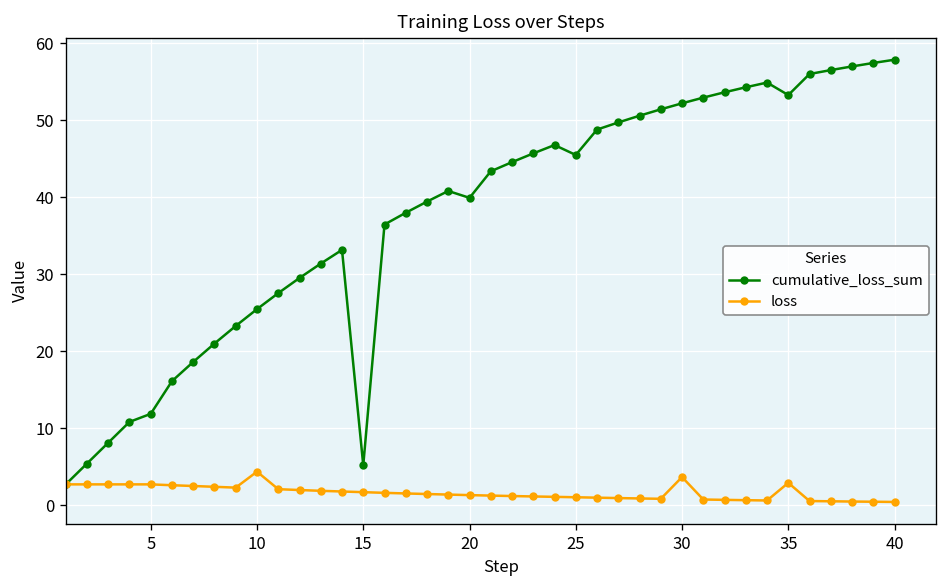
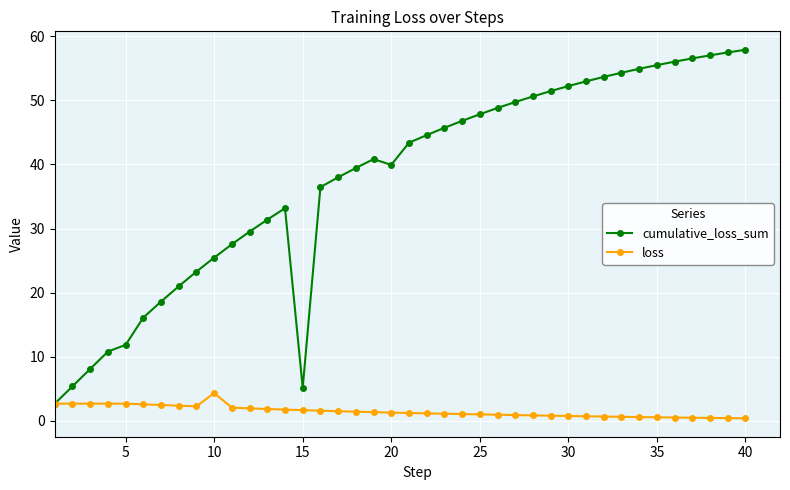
cumulative_loss_sum, 25: 45 -> 48
loss, 30: 4 -> 1
cumulative_loss_sum, 35: 53 -> 55
loss, 35: 3 -> 1
